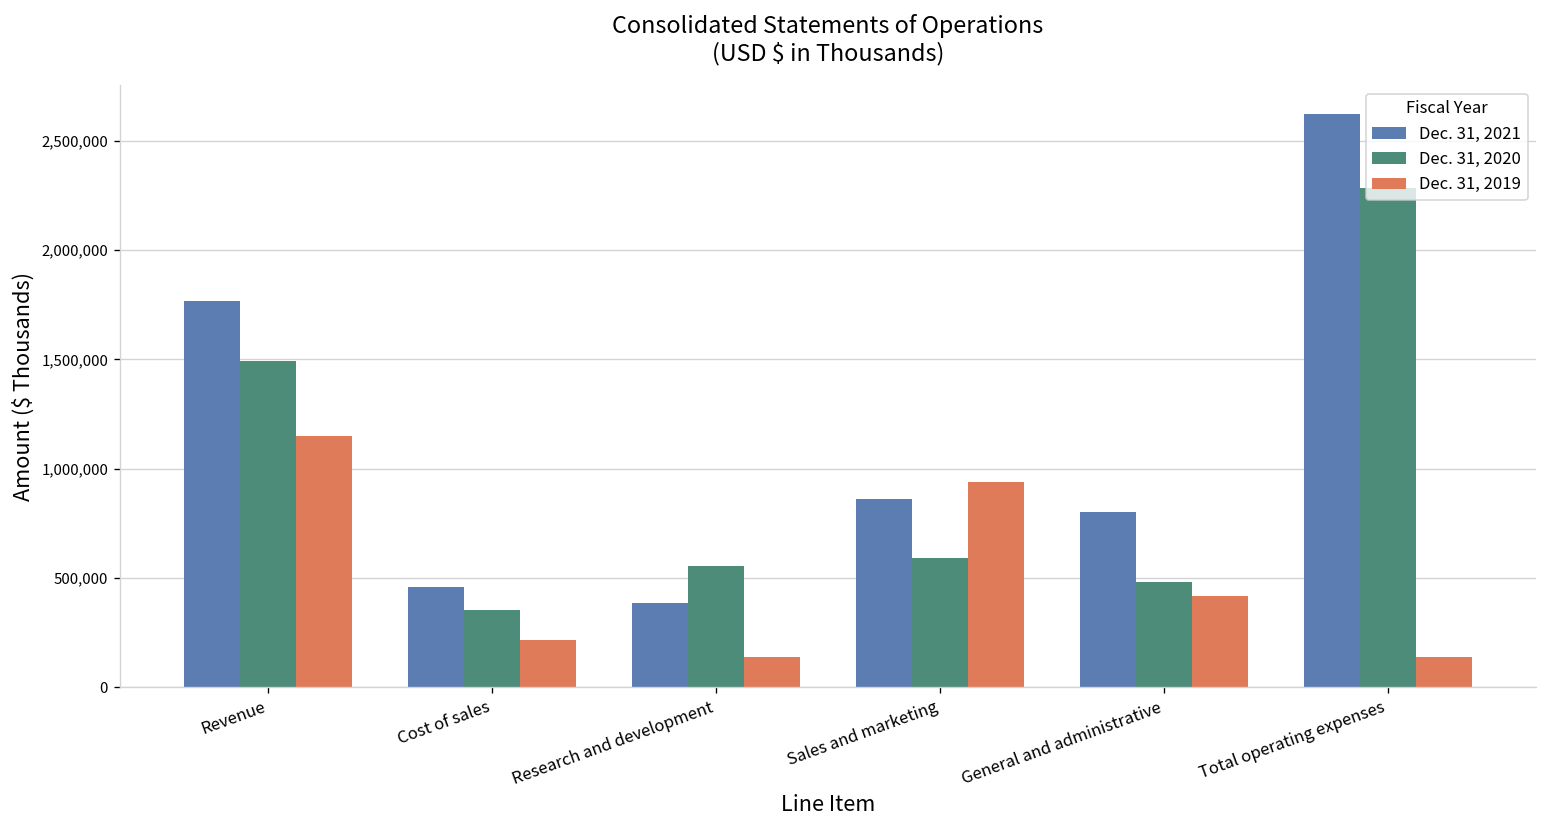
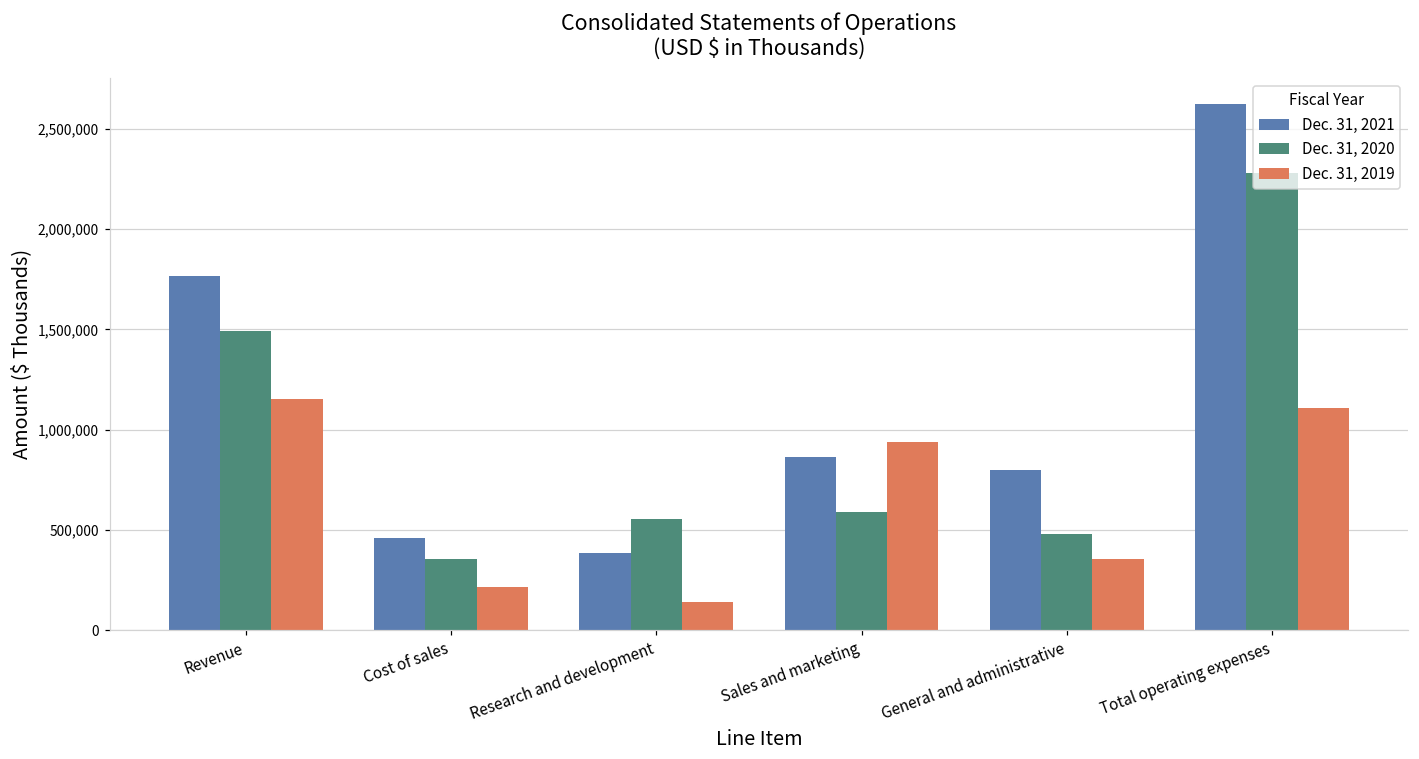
Dec. 31, 2019, General and administrative: 420,000 -> 350,000
Dec. 31, 2019, Total operating expenses: 140,000 -> 1,110,000
